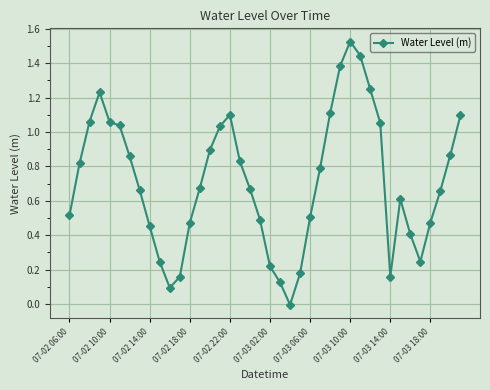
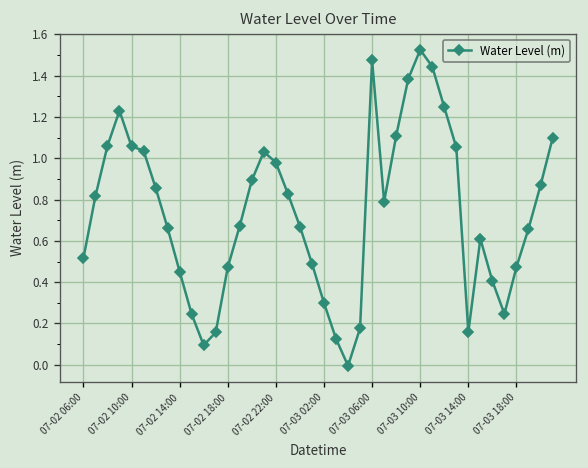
07-02 22:00: 1.10 -> 0.98
07-03 02:00: 0.22 -> 0.30
07-03 06:00: 0.50 -> 1.47
